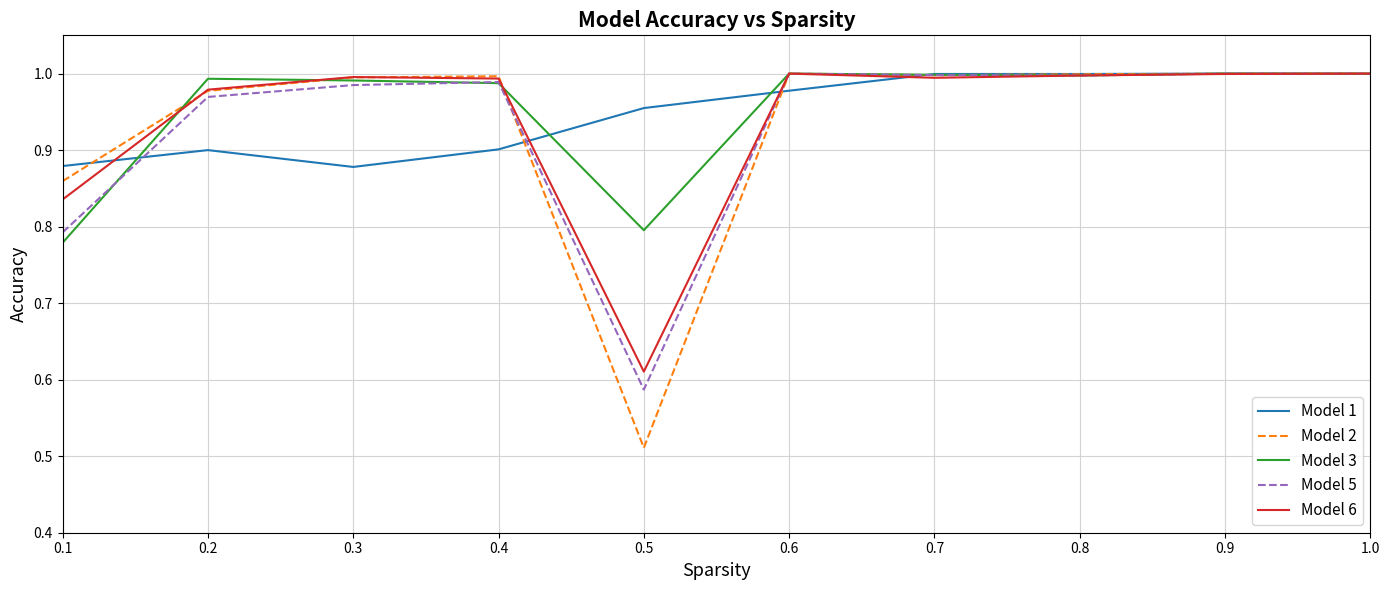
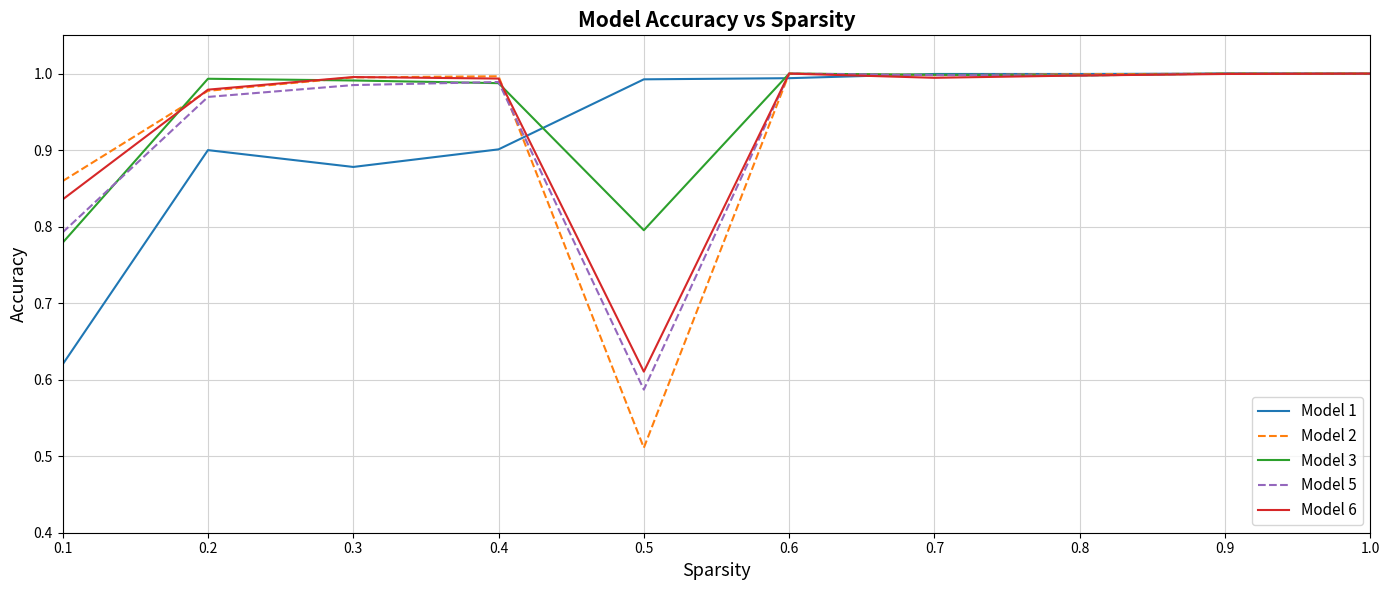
Model 1, 0.1: 0.88 -> 0.62
Model 1, 0.5: 0.95 -> 0.99
Model 1, 0.6: 0.98 -> 0.99
